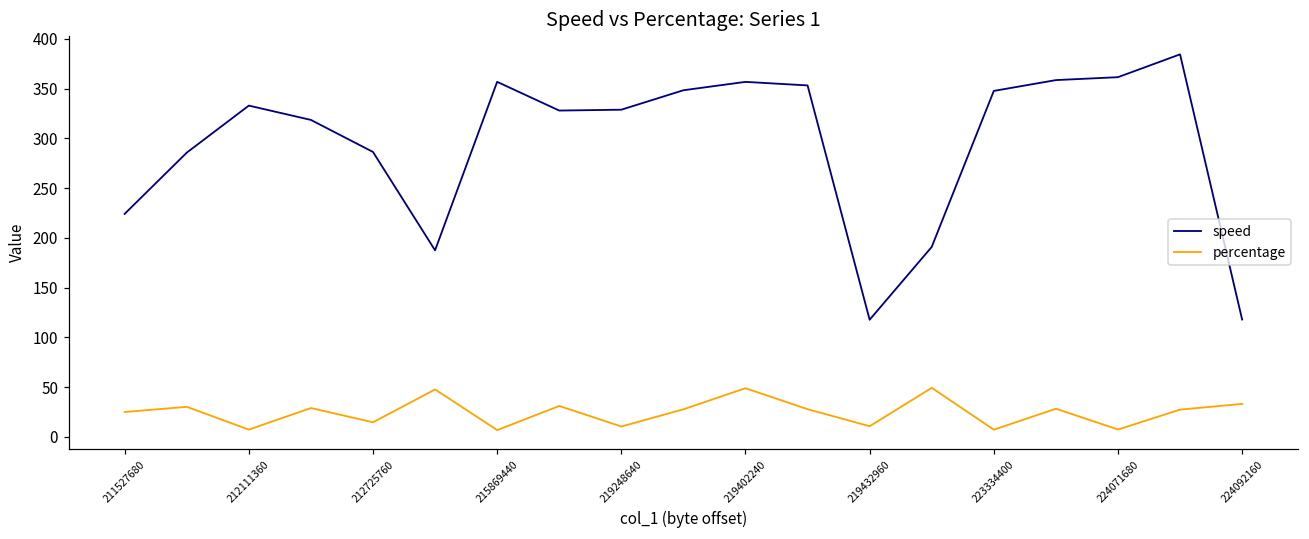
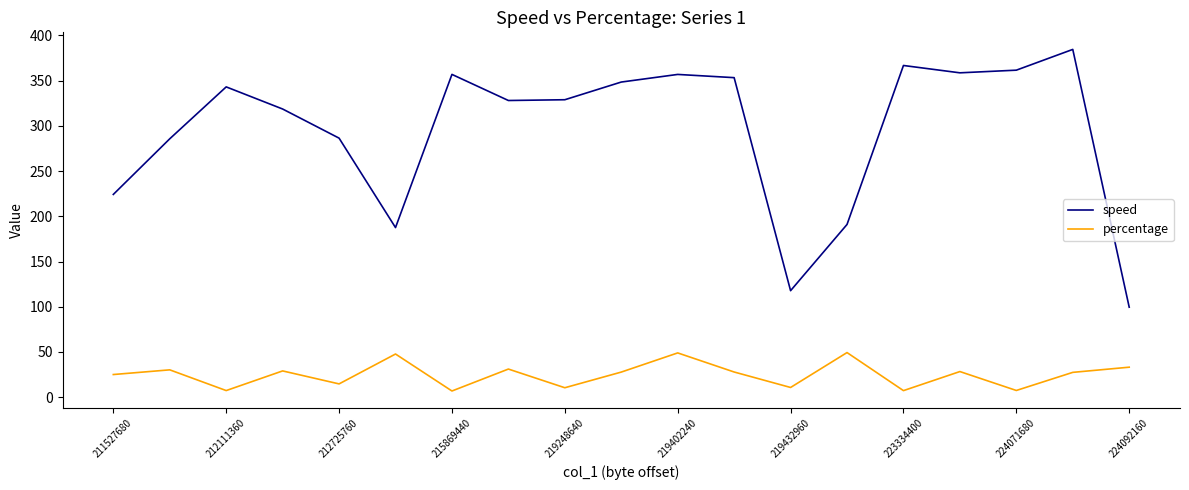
speed, 212111360: 330 -> 340
speed, 223334400: 350 -> 370
speed, 224092160: 120 -> 100
